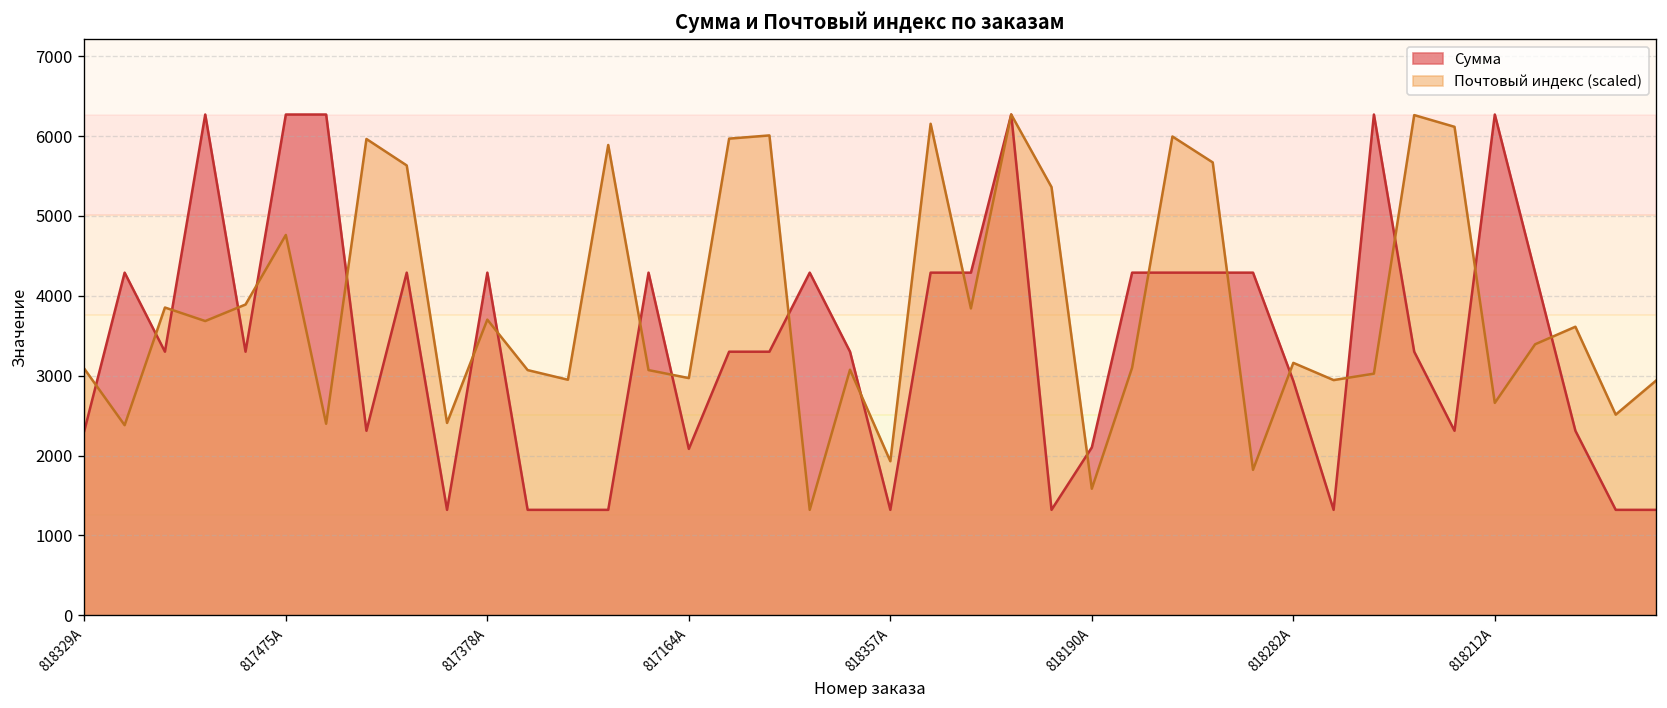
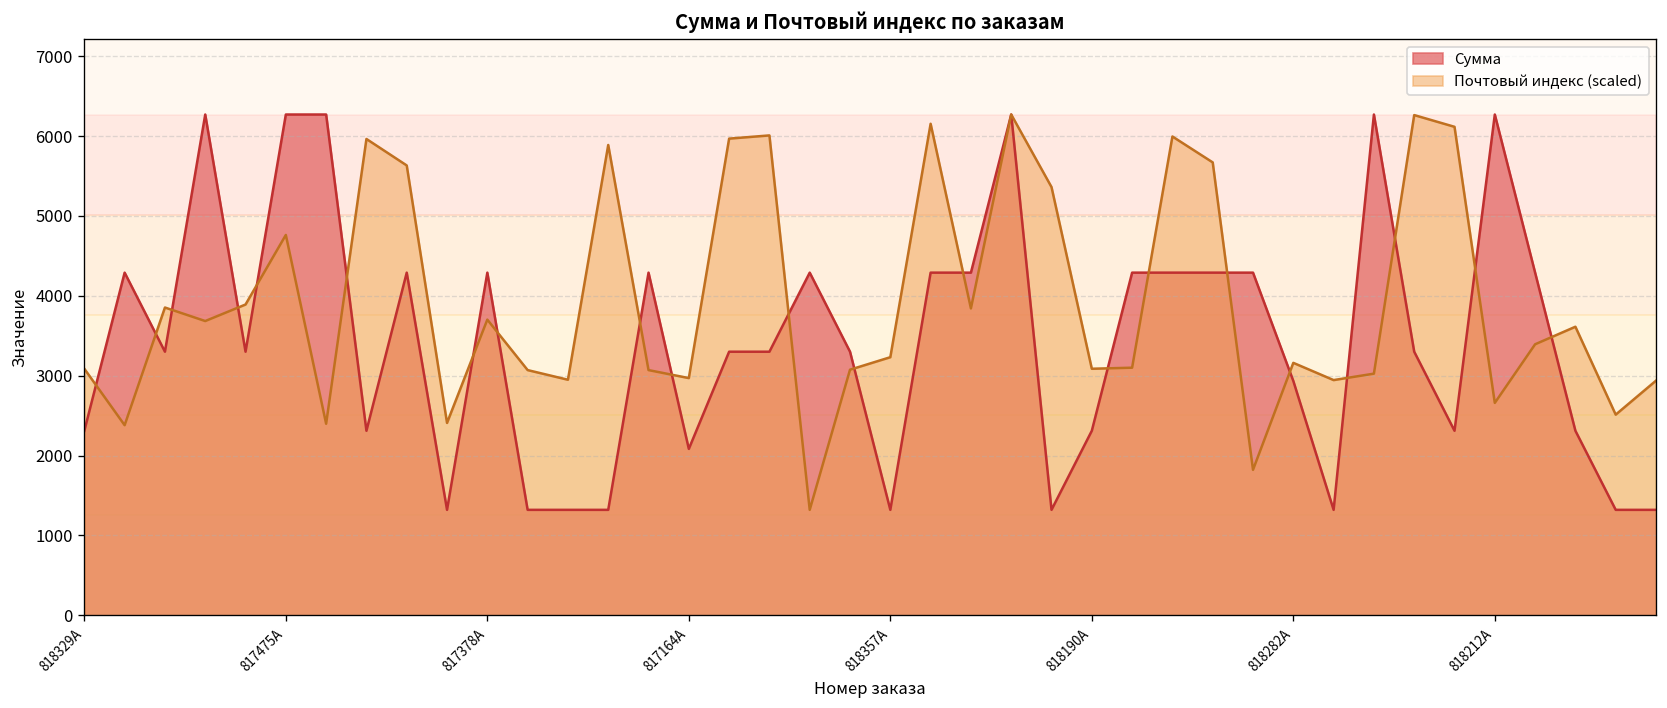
Почтовый индекс (scaled), 818357A: 1900 -> 3200
Сумма, 818190A: 2100 -> 2300
Почтовый индекс (scaled), 818190A: 1600 -> 3100
